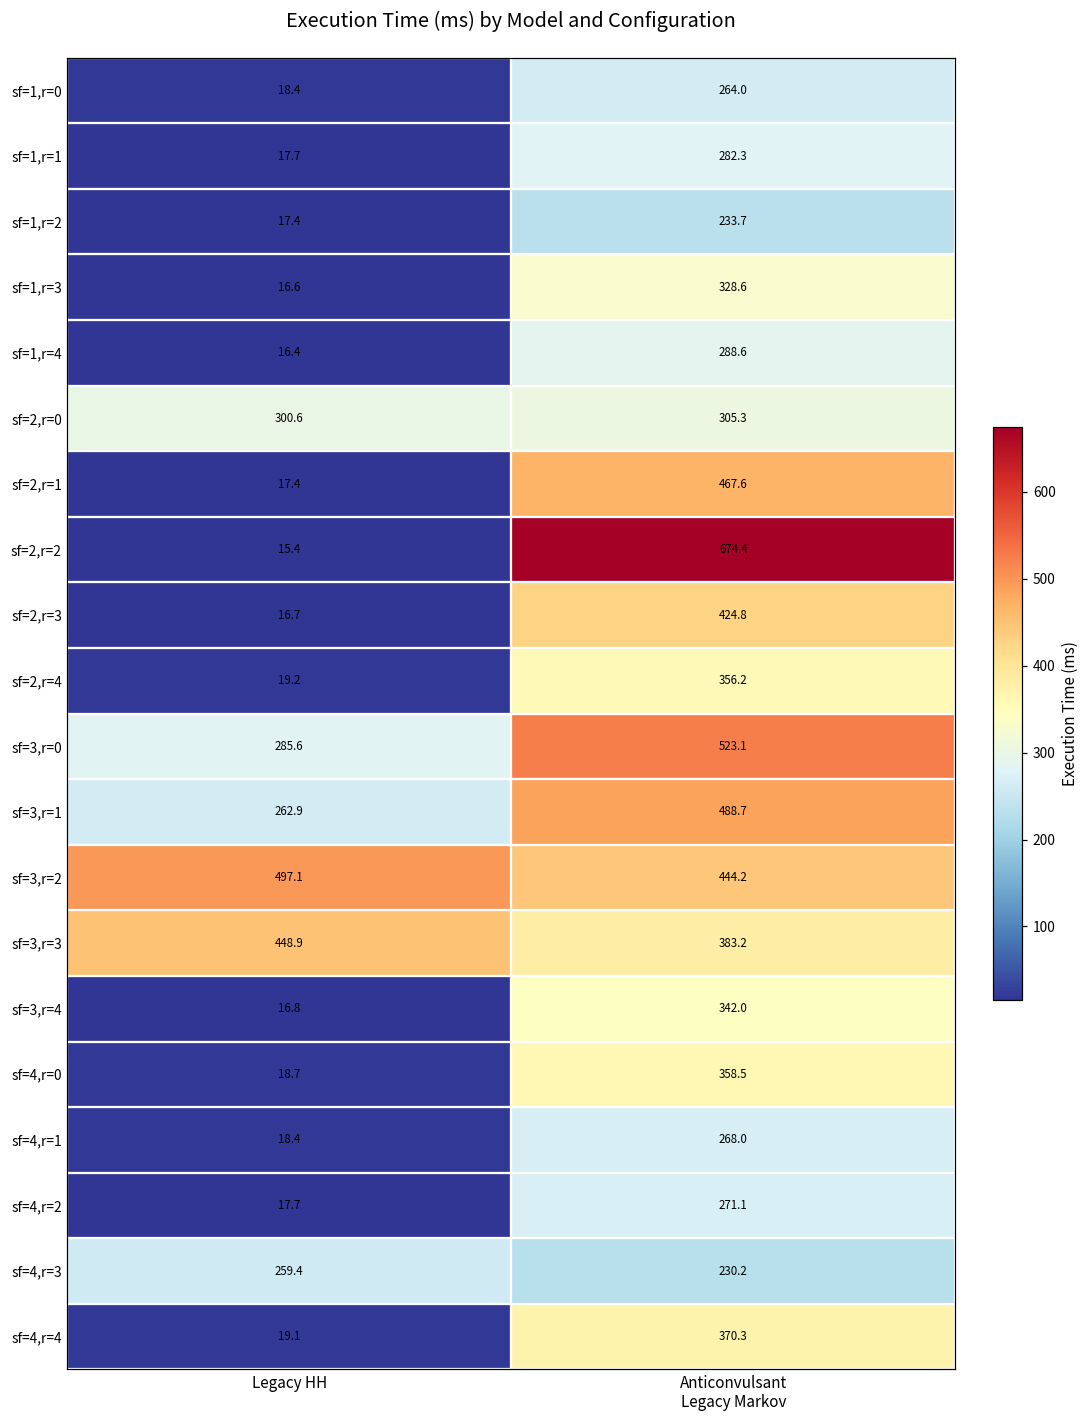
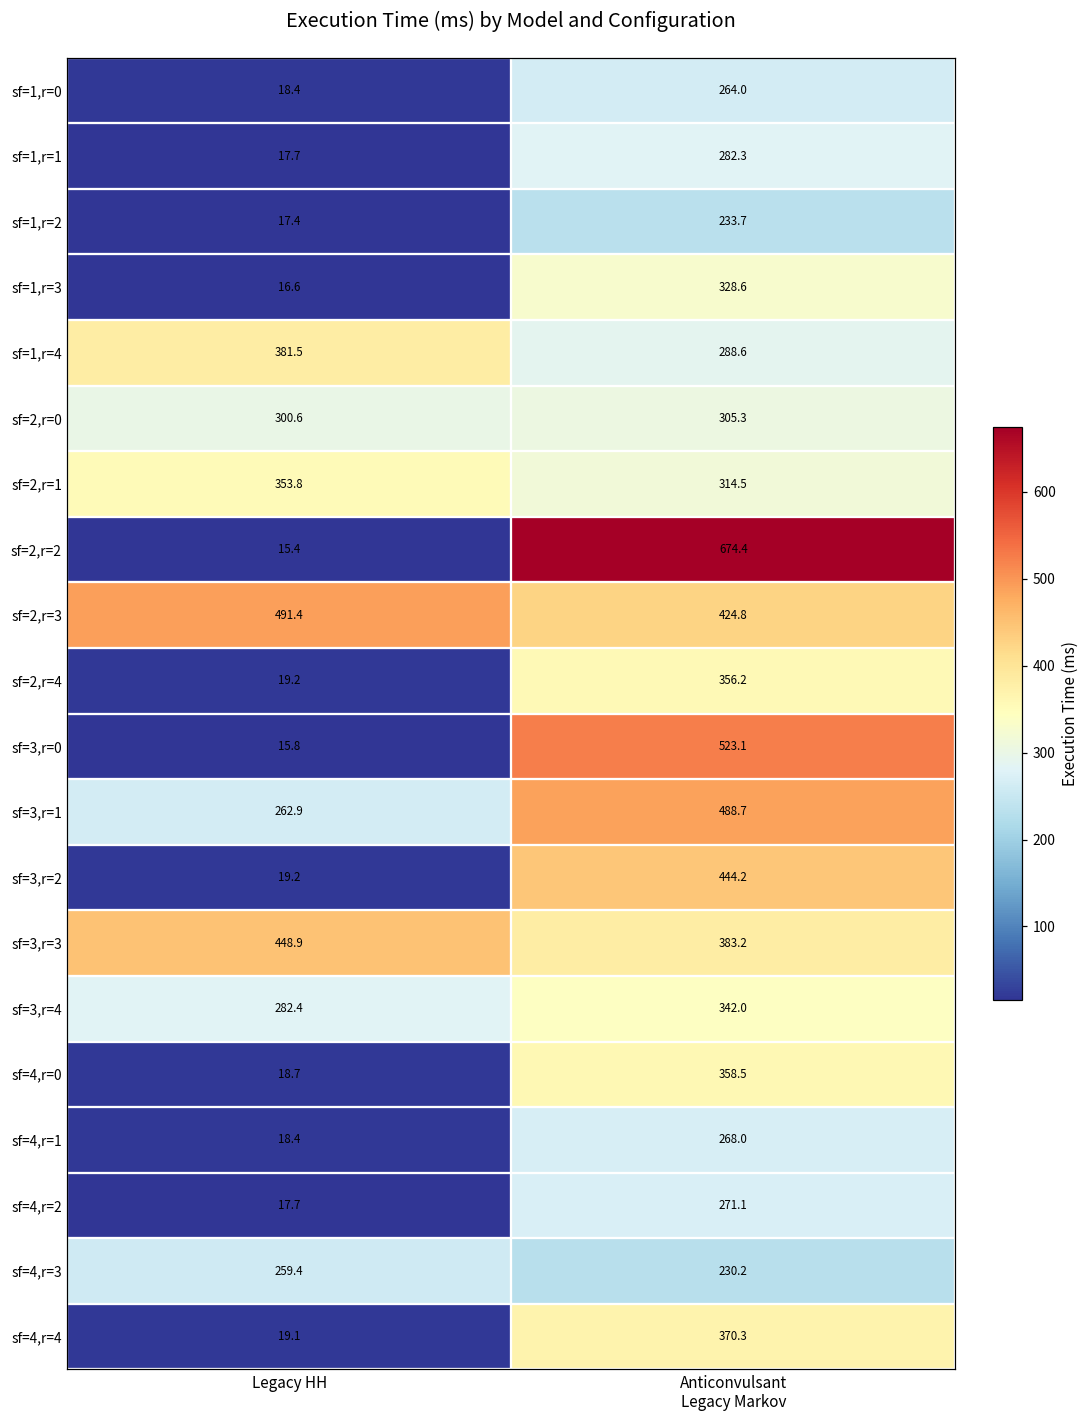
sf=1,r=4, Legacy HH: 16.4 -> 381.5
sf=2,r=1, Legacy HH: 17.4 -> 353.8
sf=2,r=1, Anticonvulsant Legacy Markov: 467.6 -> 314.5
sf=2,r=3, Legacy HH: 16.7 -> 491.4
sf=3,r=0, Legacy HH: 285.6 -> 15.8
sf=3,r=2, Legacy HH: 497.1 -> 19.2
sf=3,r=4, Legacy HH: 16.8 -> 282.4
